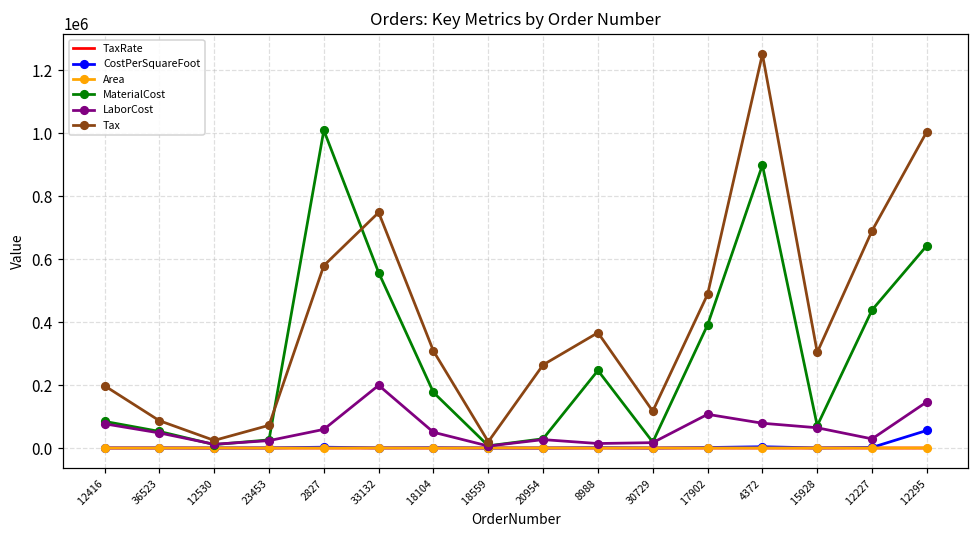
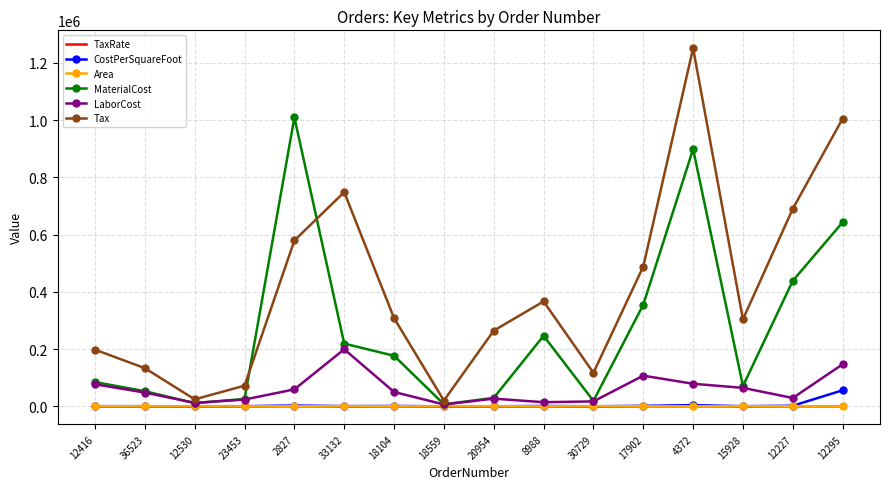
Tax, 36523: 90000 -> 130000
MaterialCost, 33132: 560000 -> 220000
MaterialCost, 17902: 390000 -> 350000
